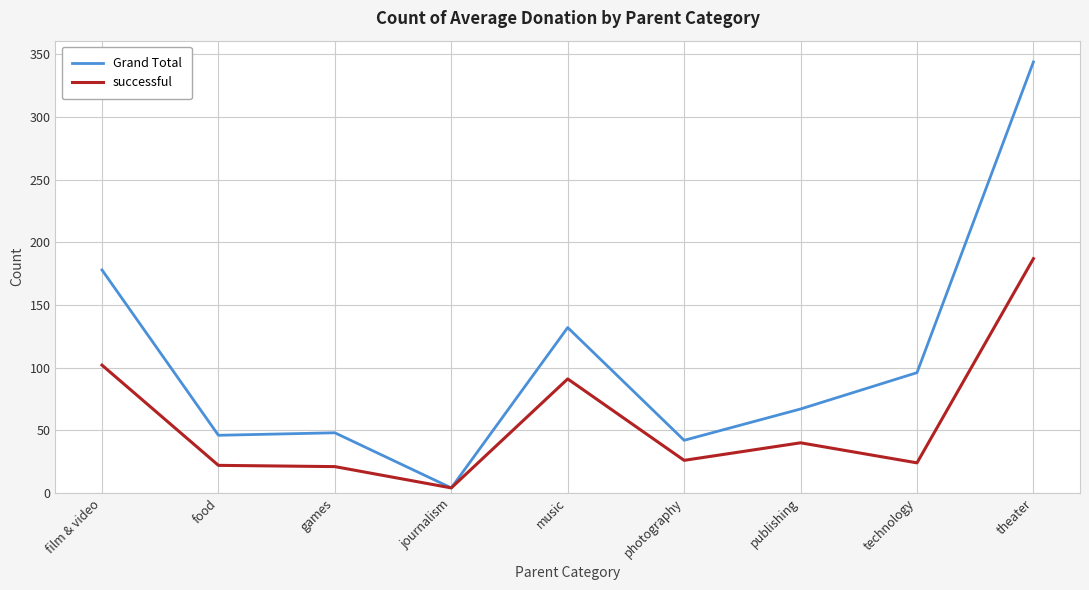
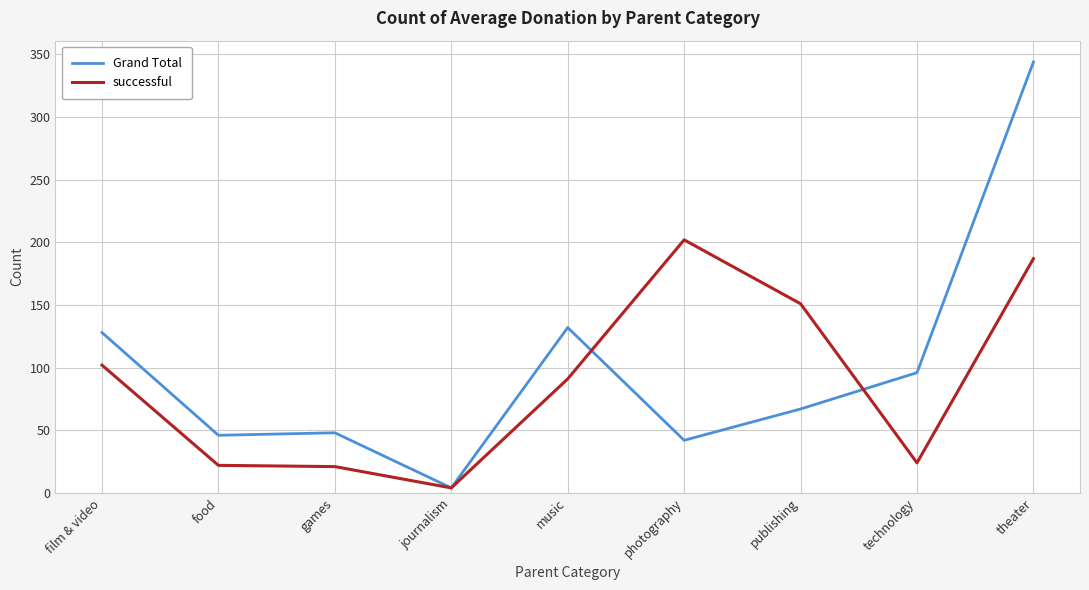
Grand Total, film & video: 178 -> 128
successful, photography: 26 -> 202
successful, publishing: 40 -> 151
